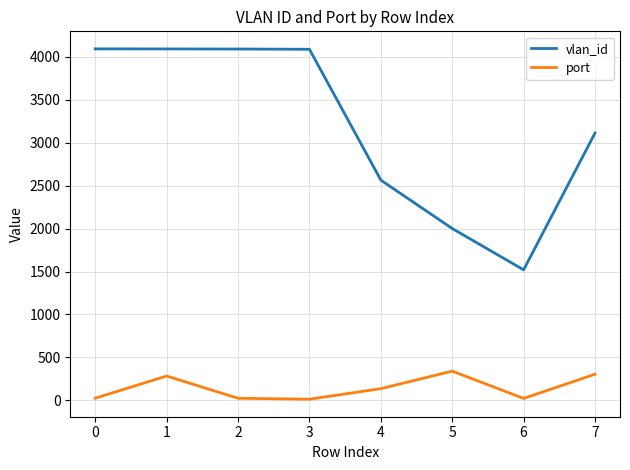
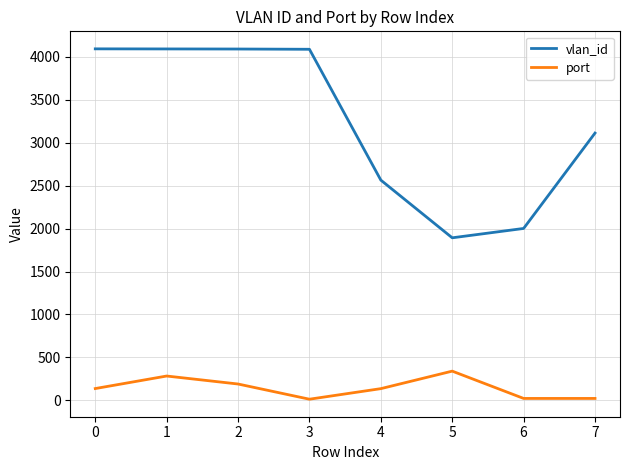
port, 0: 0 -> 100
port, 2: 0 -> 200
vlan_id, 5: 2000 -> 1900
vlan_id, 6: 1500 -> 2000
port, 7: 300 -> 0
